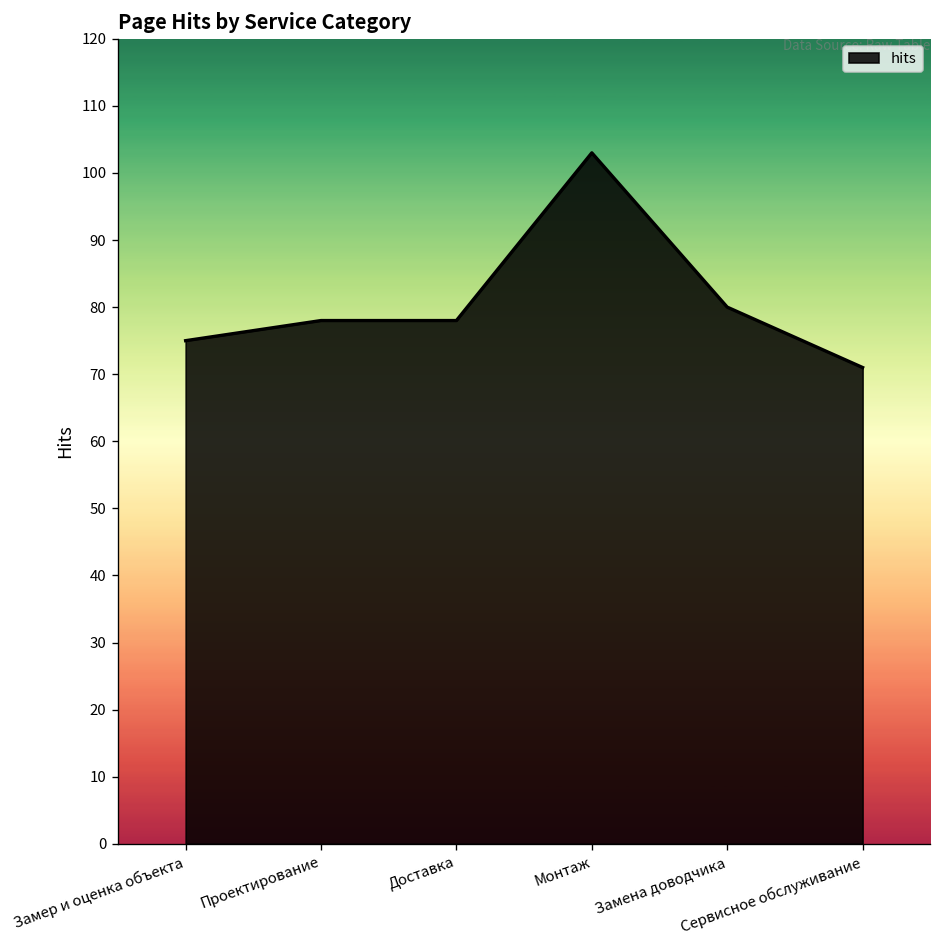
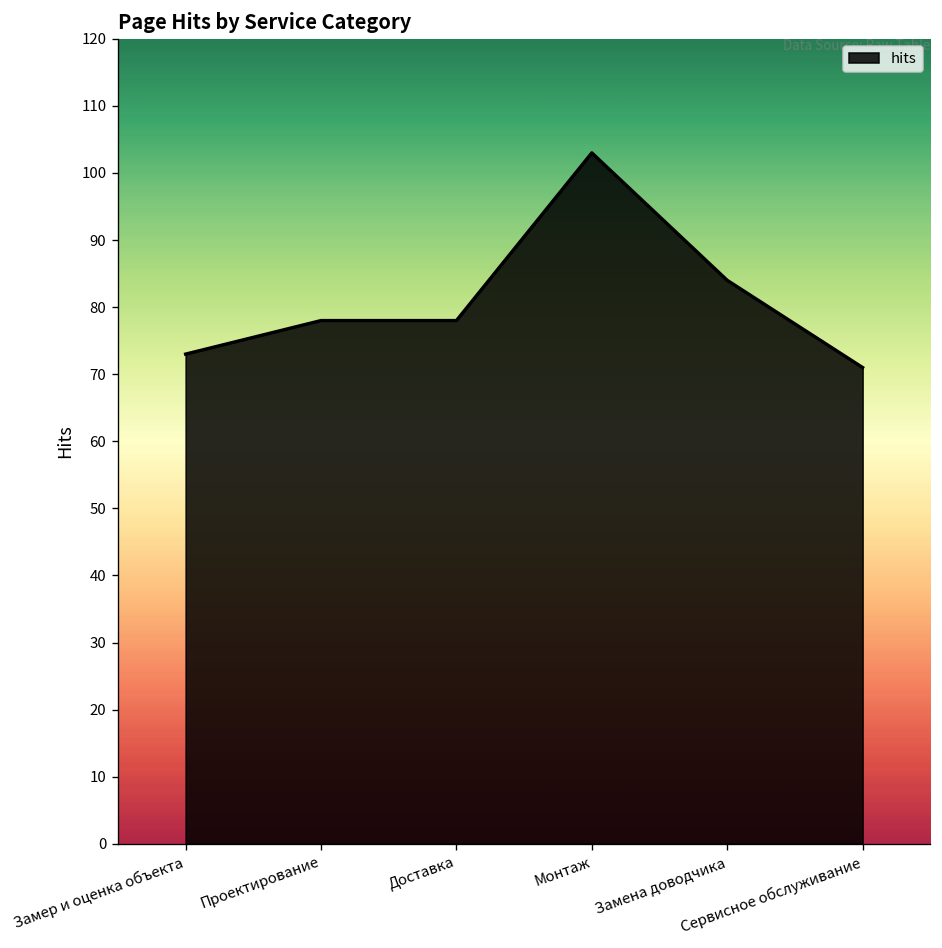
Замер и оценка объекта: 75 -> 73
Замена доводчика: 80 -> 84
